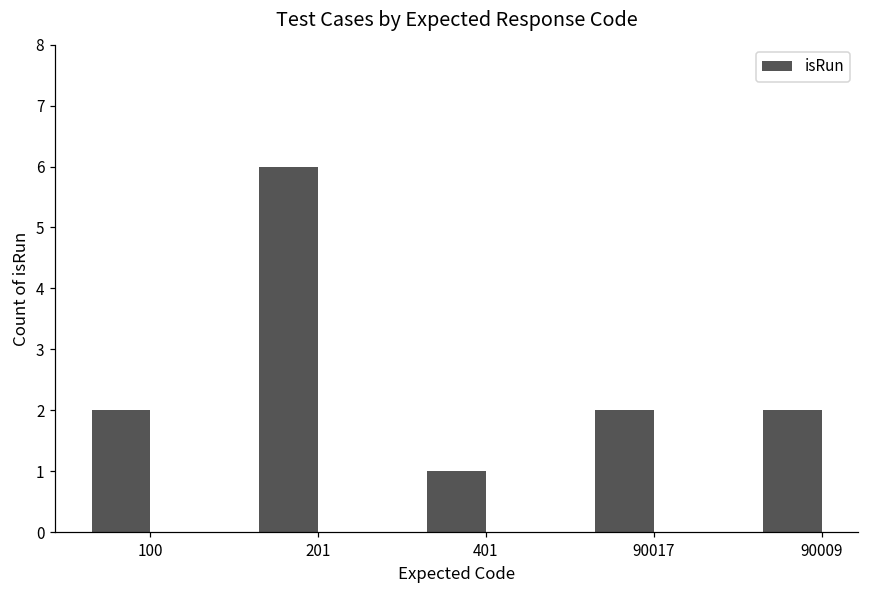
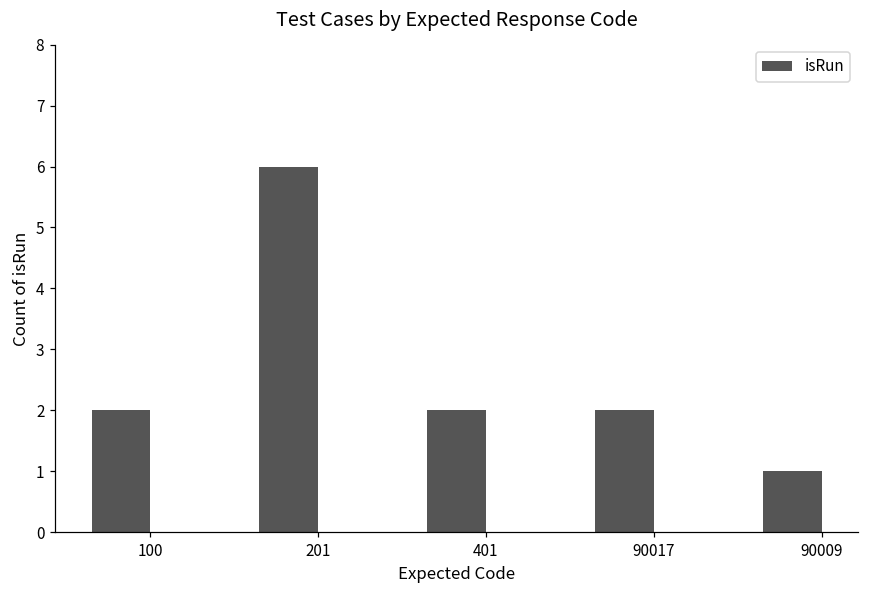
401: 1 -> 2
90009: 2 -> 1
